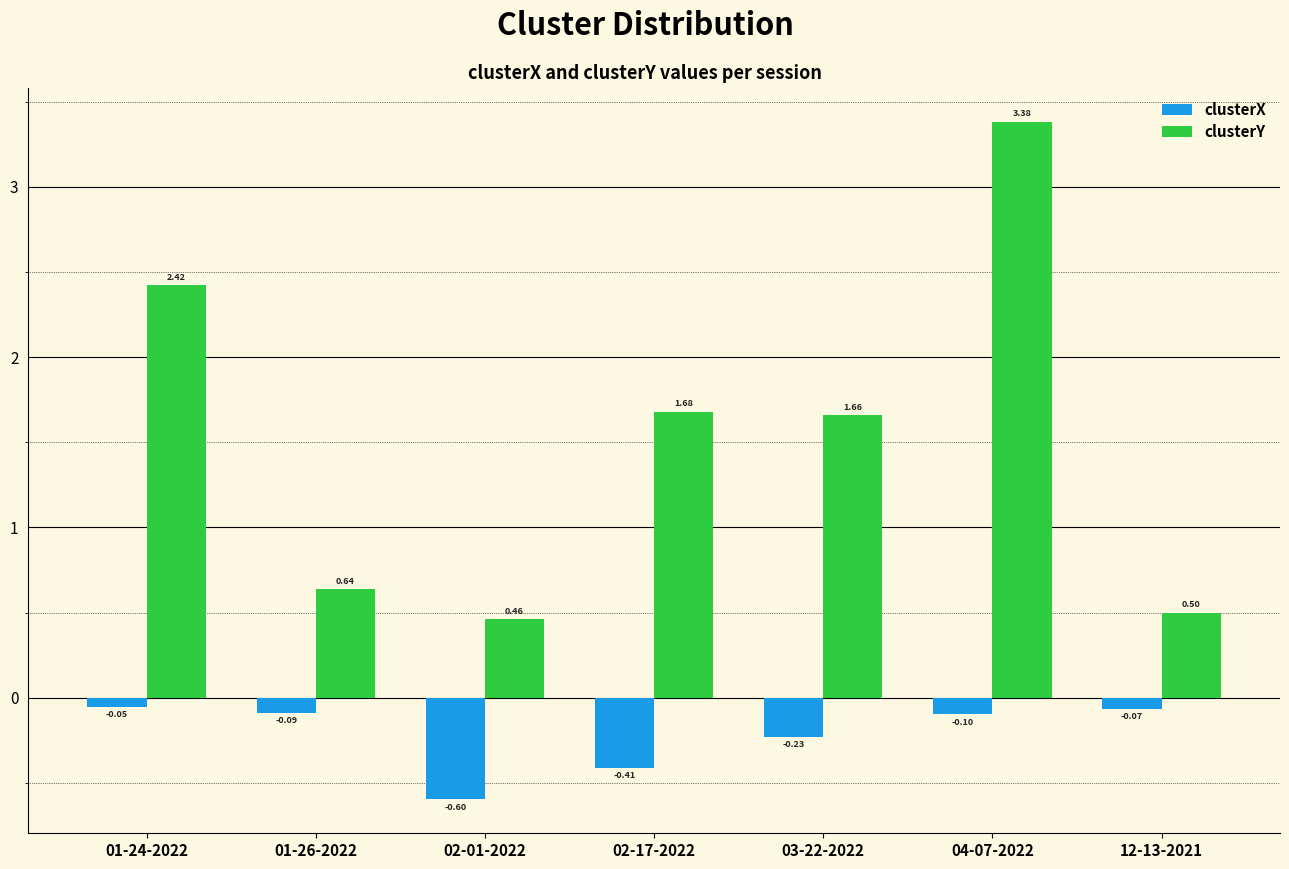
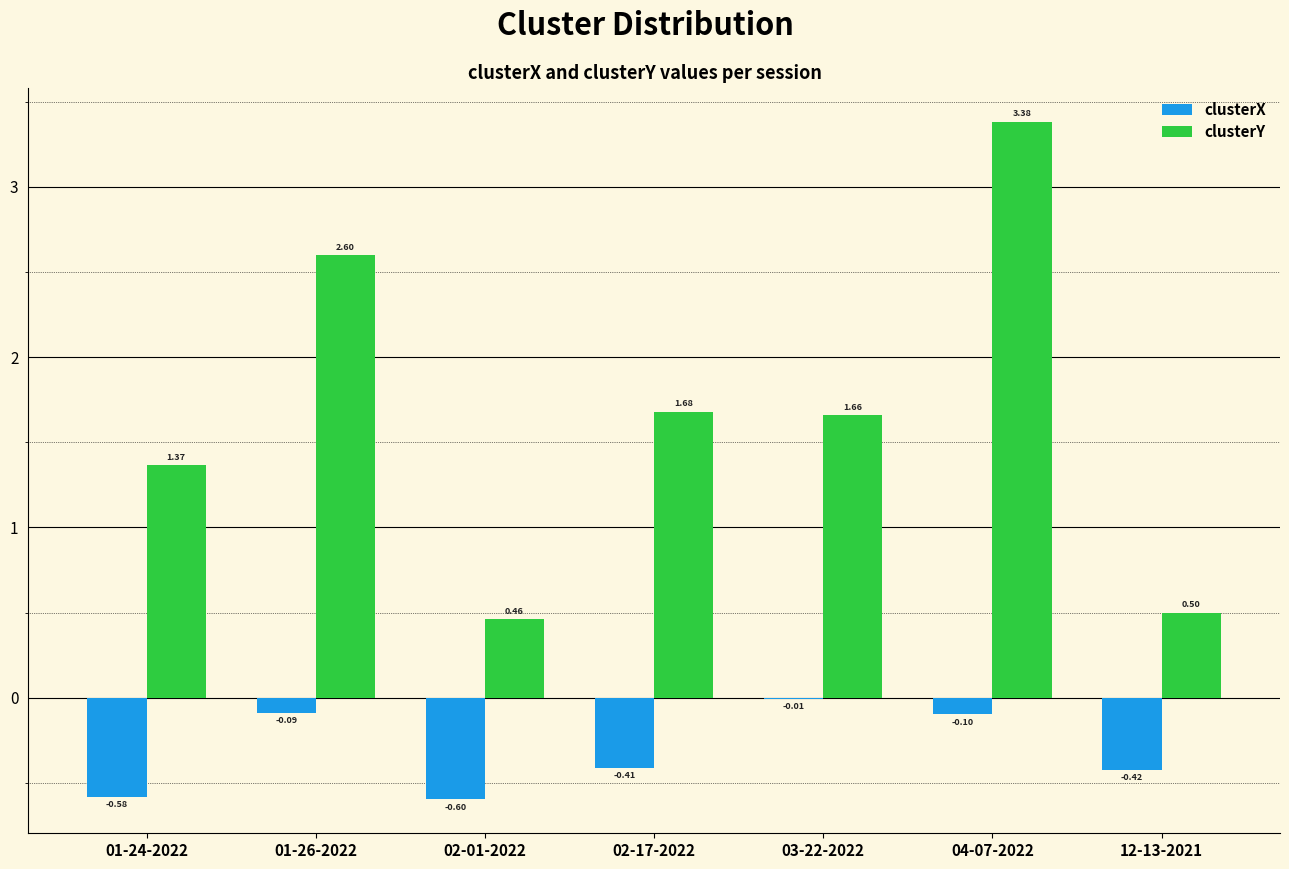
clusterX, 01-24-2022: -0.05 -> -0.58
clusterY, 01-24-2022: 2.42 -> 1.37
clusterY, 01-26-2022: 0.64 -> 2.60
clusterX, 03-22-2022: -0.23 -> -0.01
clusterX, 12-13-2021: -0.07 -> -0.42
